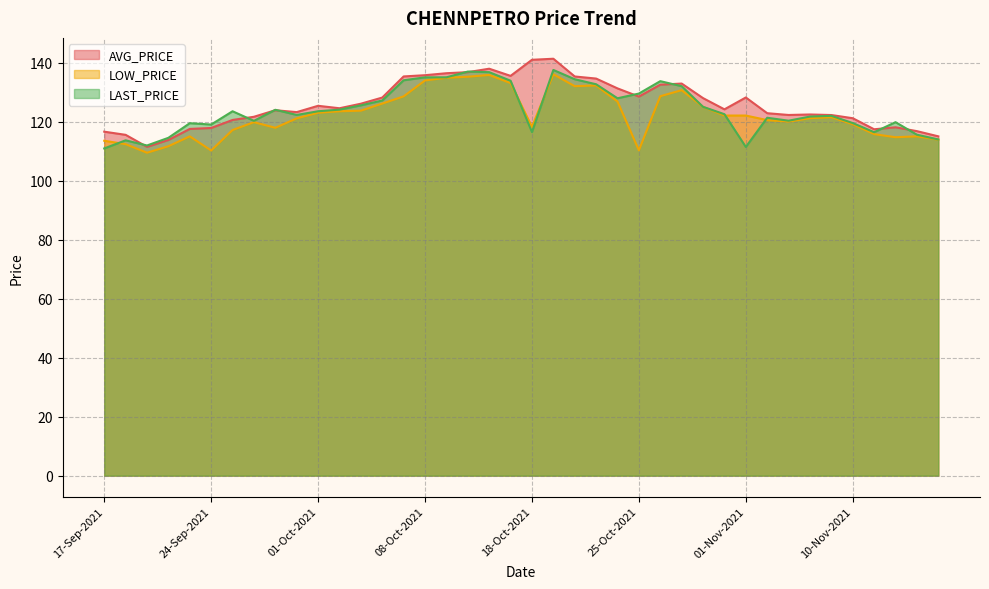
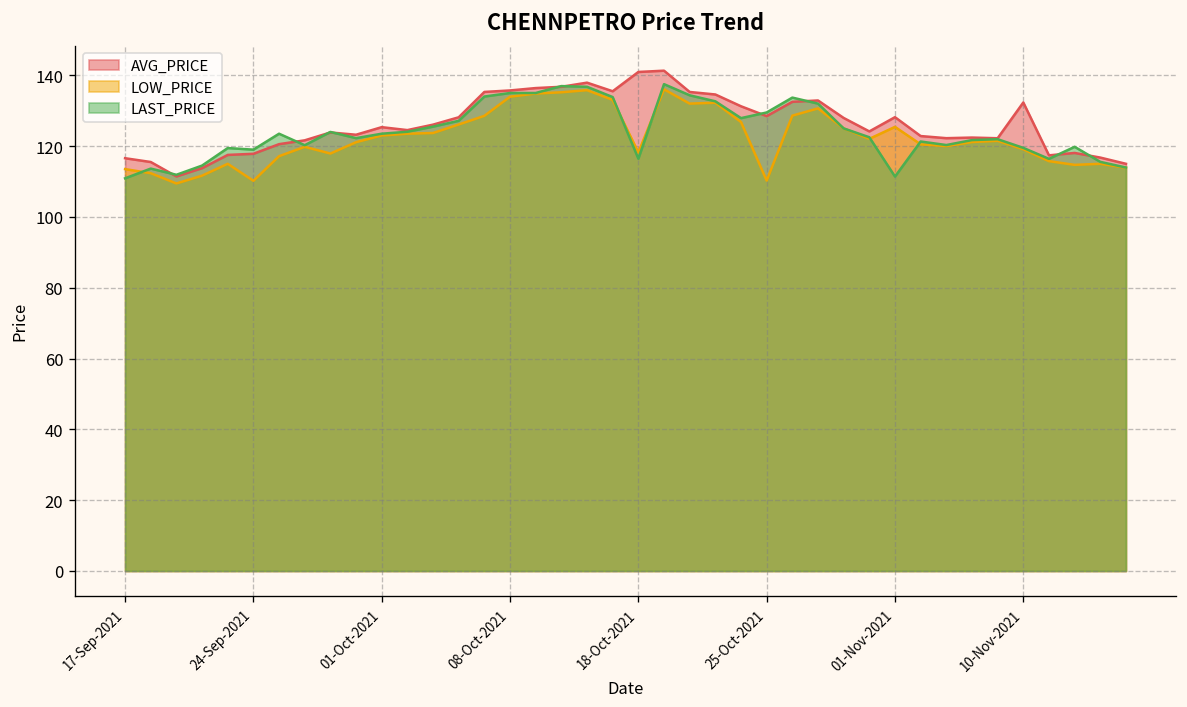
LOW_PRICE, 01-Nov-2021: 122 -> 125
AVG_PRICE, 10-Nov-2021: 121 -> 132
